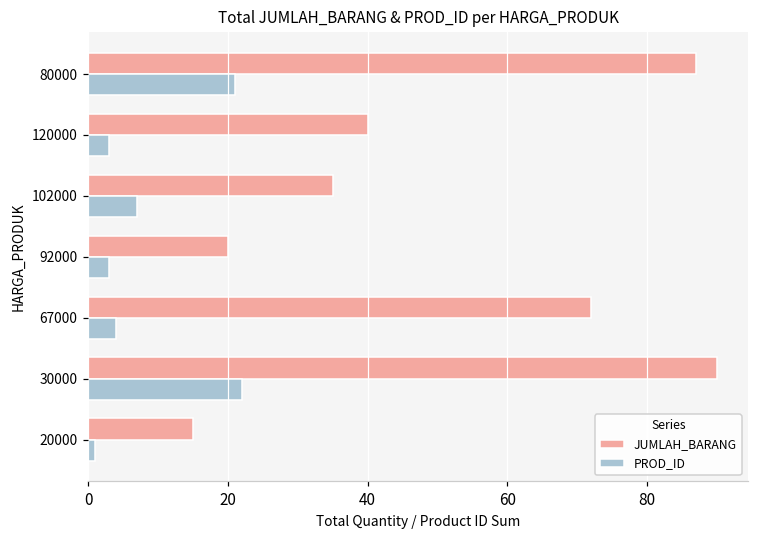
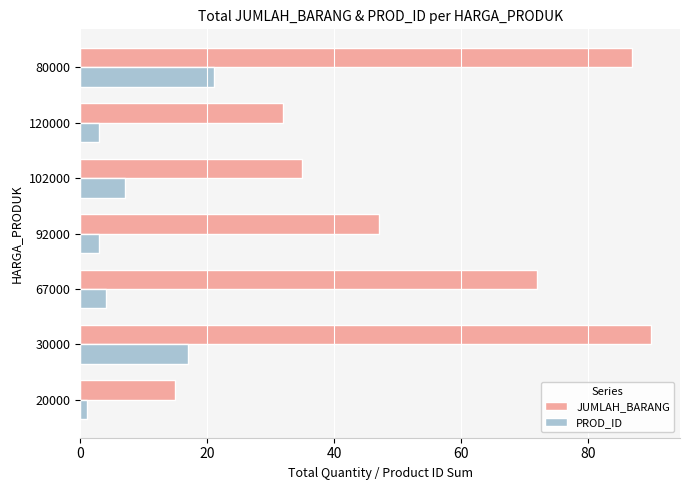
JUMLAH_BARANG, 120000: 40 -> 32
JUMLAH_BARANG, 92000: 20 -> 47
PROD_ID, 30000: 22 -> 17
